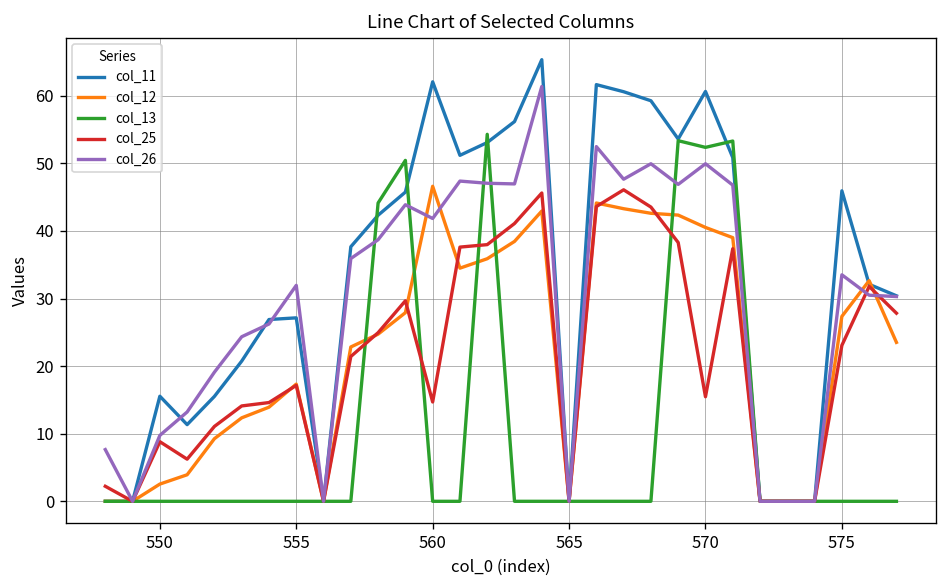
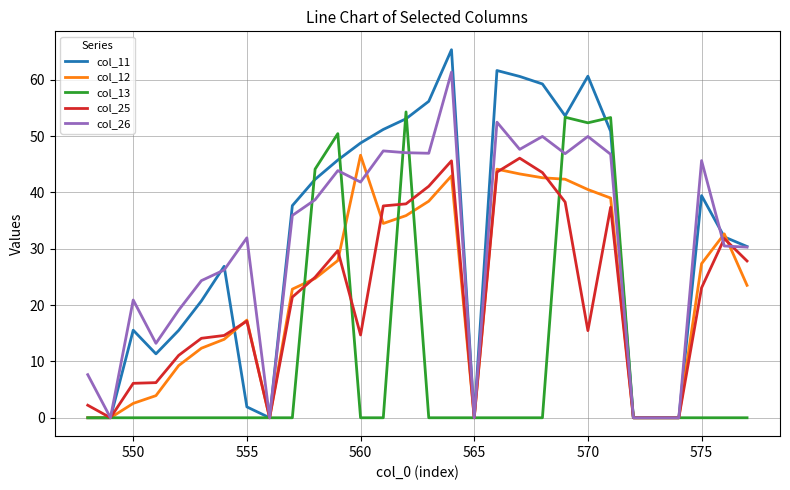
col_25, 550: 9 -> 6
col_26, 550: 10 -> 21
col_11, 555: 27 -> 2
col_11, 560: 62 -> 49
col_11, 575: 46 -> 39
col_26, 575: 34 -> 46
